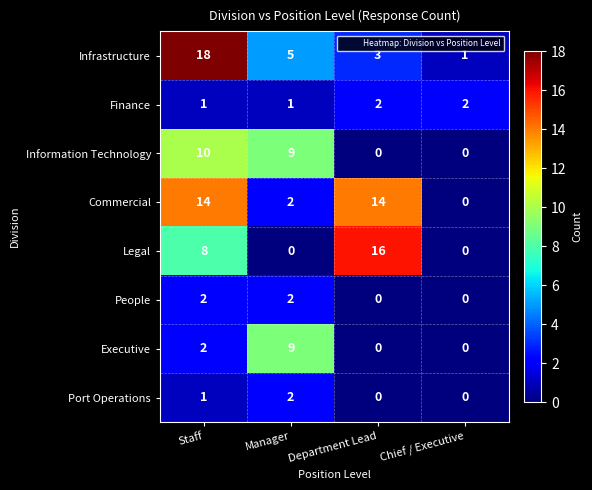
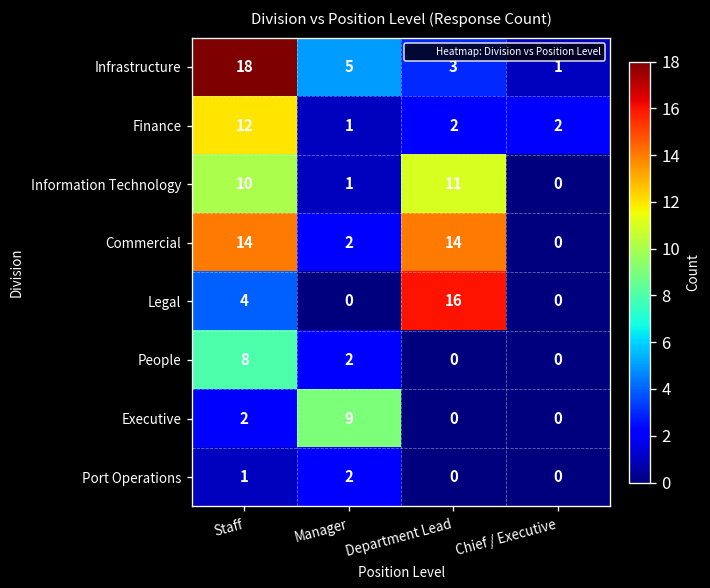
Finance, Staff: 1 -> 12
Information Technology, Manager: 9 -> 1
Information Technology, Department Lead: 0 -> 11
Legal, Staff: 8 -> 4
People, Staff: 2 -> 8
